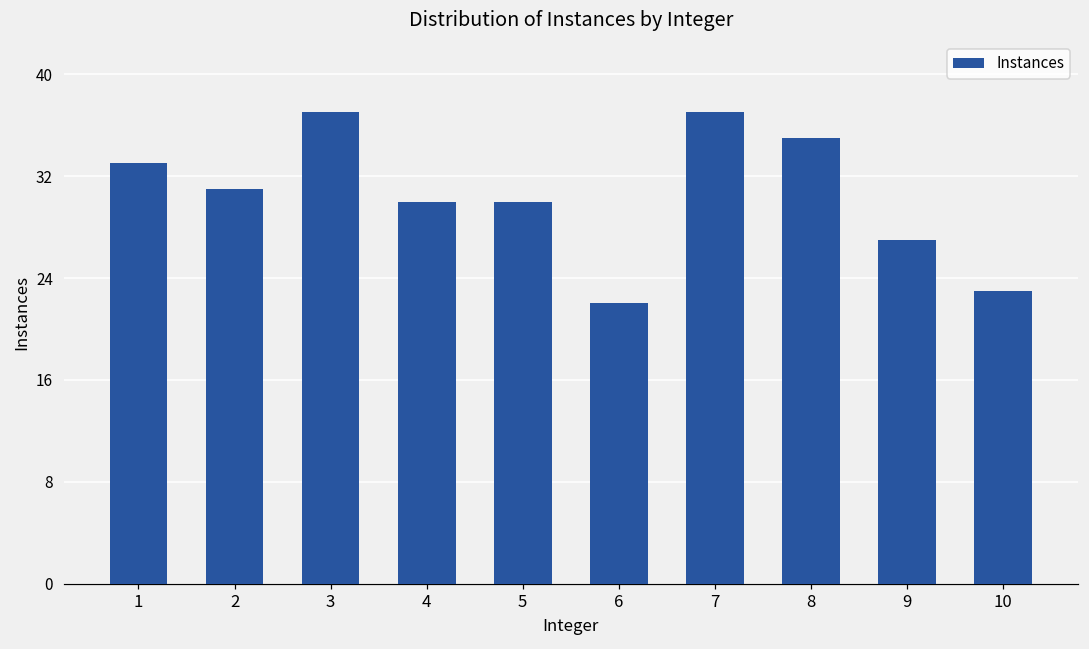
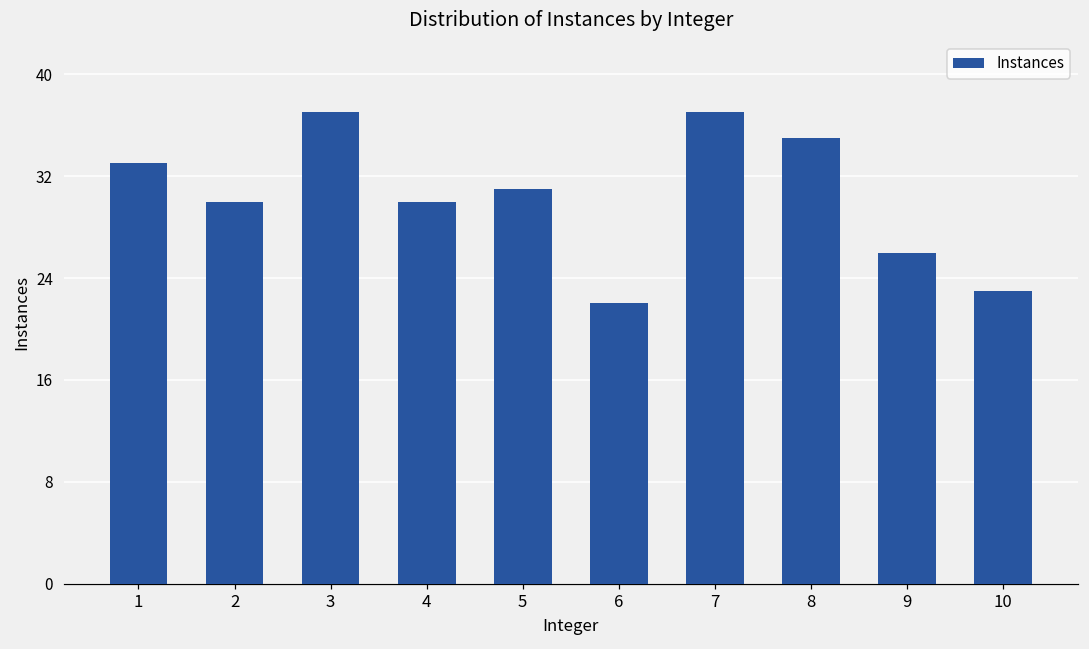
2: 31 -> 30
5: 30 -> 31
9: 27 -> 26
